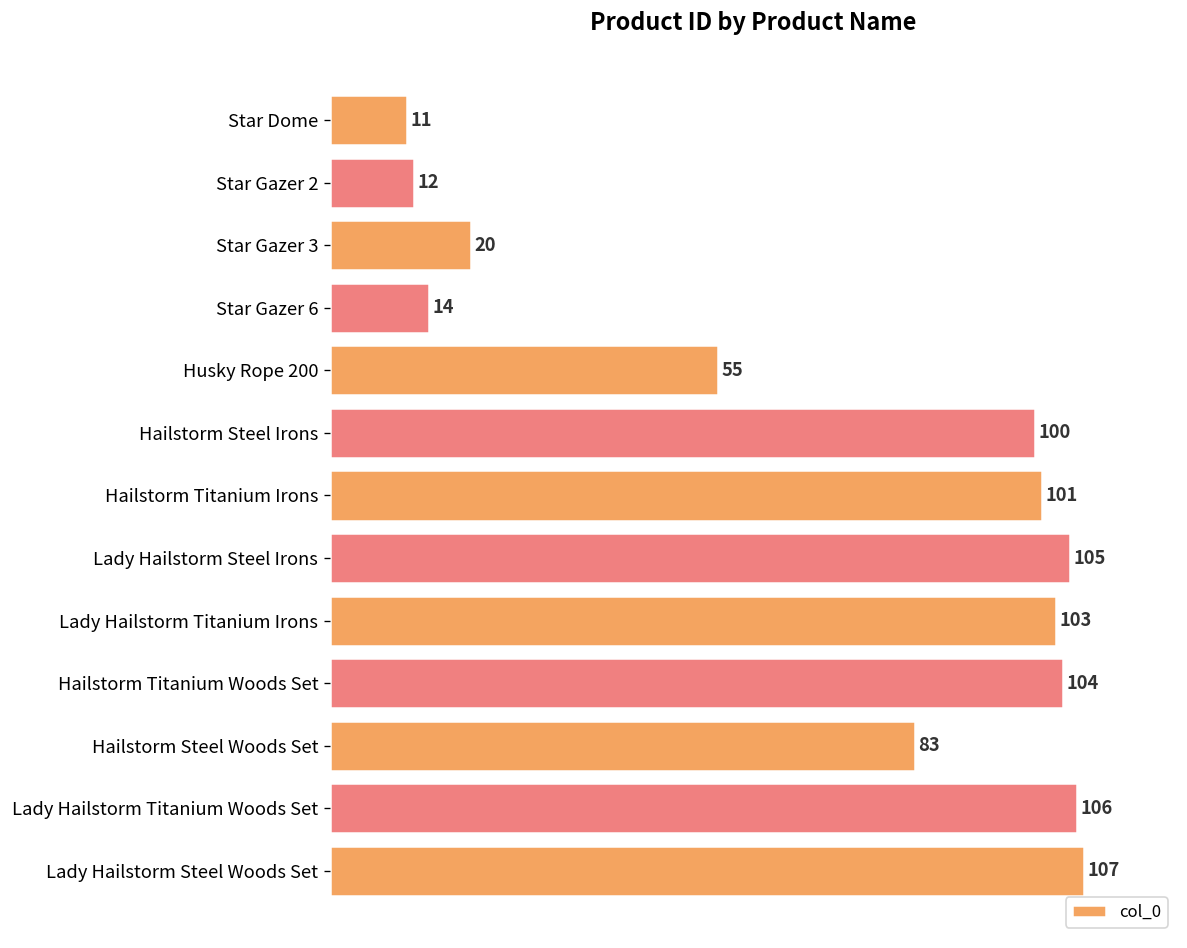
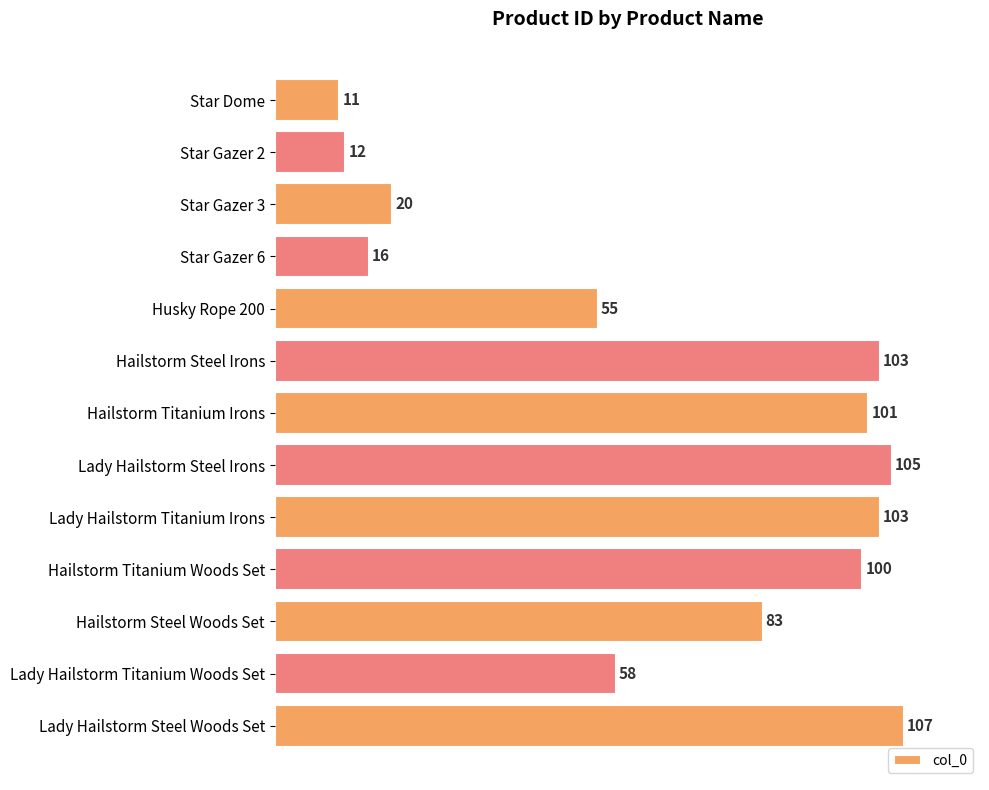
Star Gazer 6: 14 -> 16
Hailstorm Steel Irons: 100 -> 103
Hailstorm Titanium Woods Set: 104 -> 100
Lady Hailstorm Titanium Woods Set: 106 -> 58
